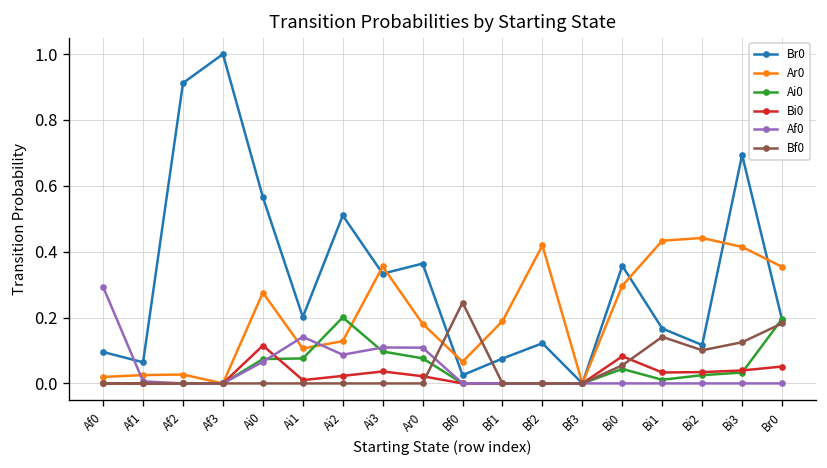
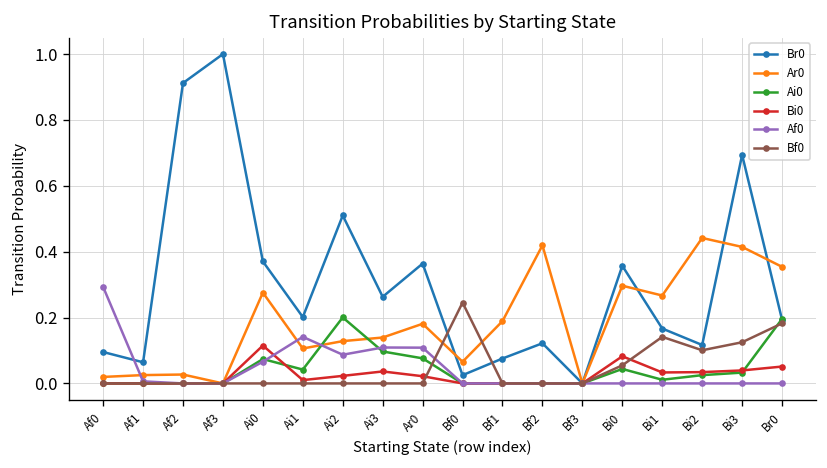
Br0, Ai0: 0.57 -> 0.37
Ai0, Ai1: 0.08 -> 0.04
Br0, Ai3: 0.33 -> 0.26
Ar0, Ai3: 0.36 -> 0.14
Ar0, Bi1: 0.43 -> 0.27
